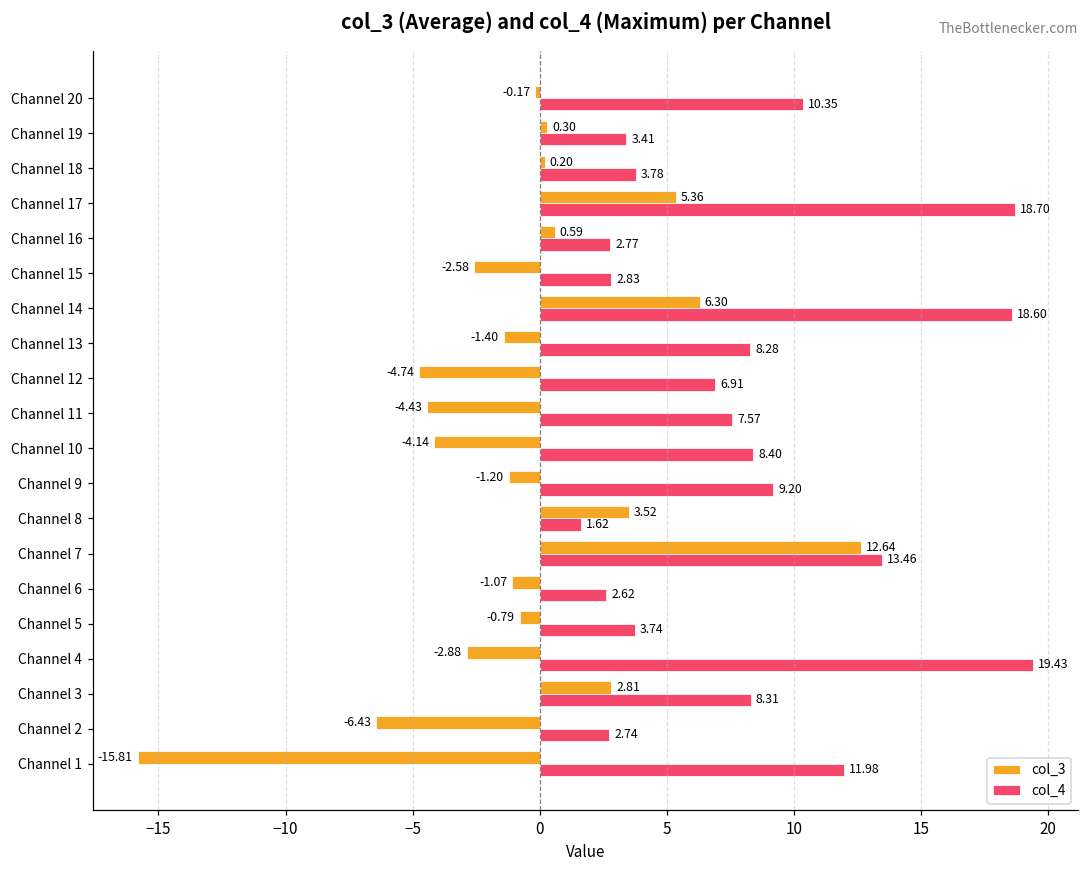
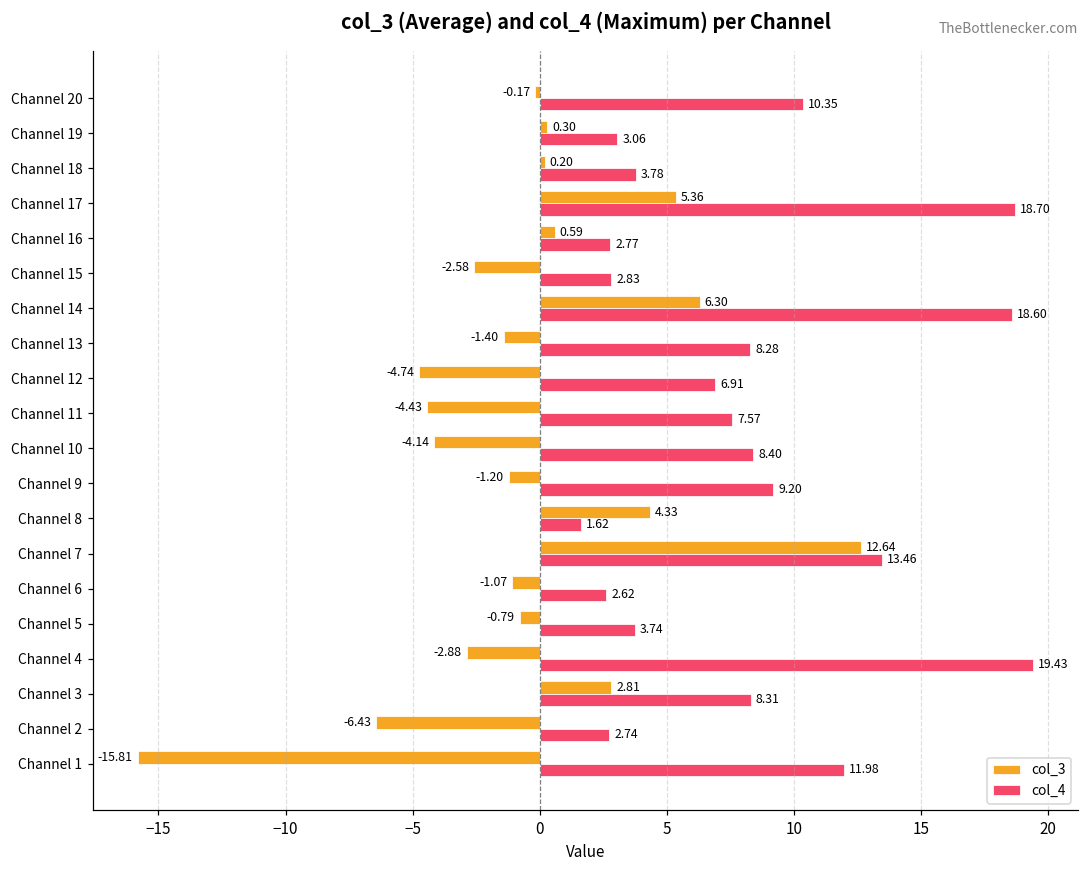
col_4, Channel 19: 3.41 -> 3.06
col_3, Channel 8: 3.52 -> 4.33
